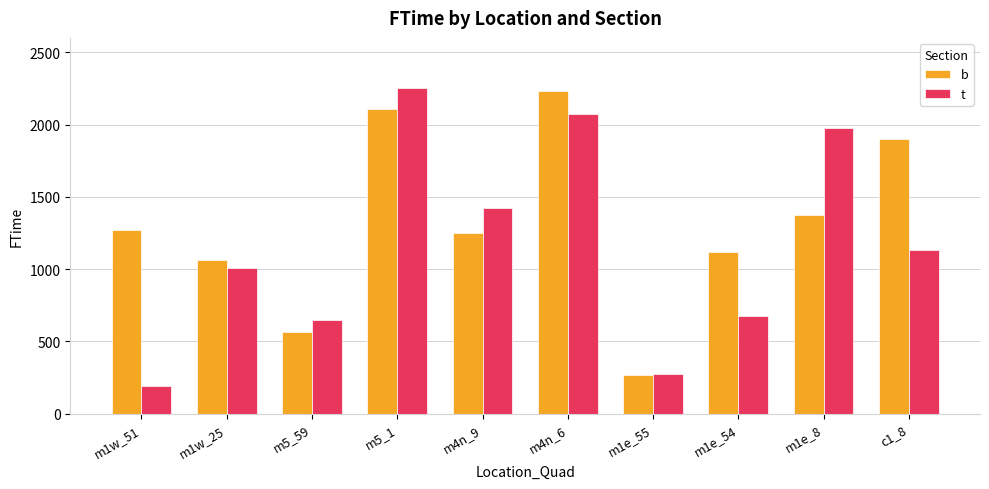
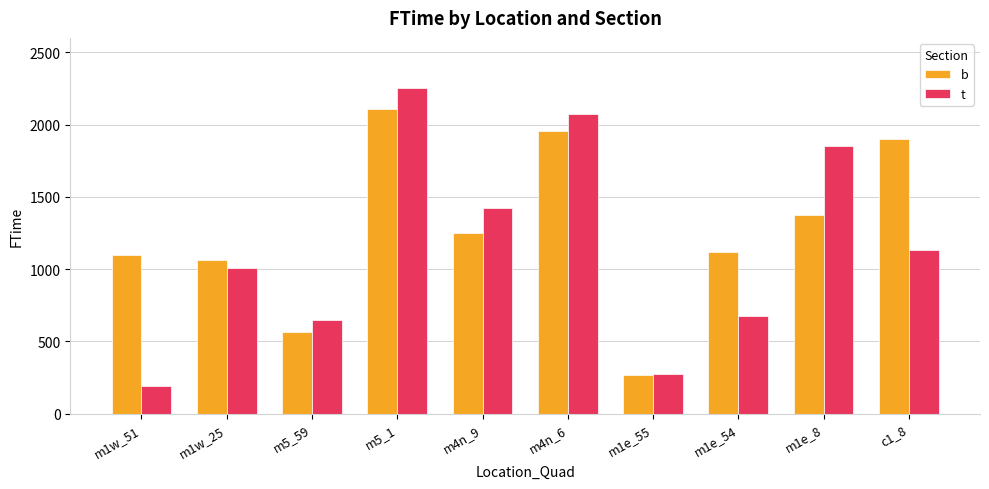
b, m1w_51: 1270 -> 1100
b, m4n_6: 2230 -> 1960
t, m1e_8: 1980 -> 1850
